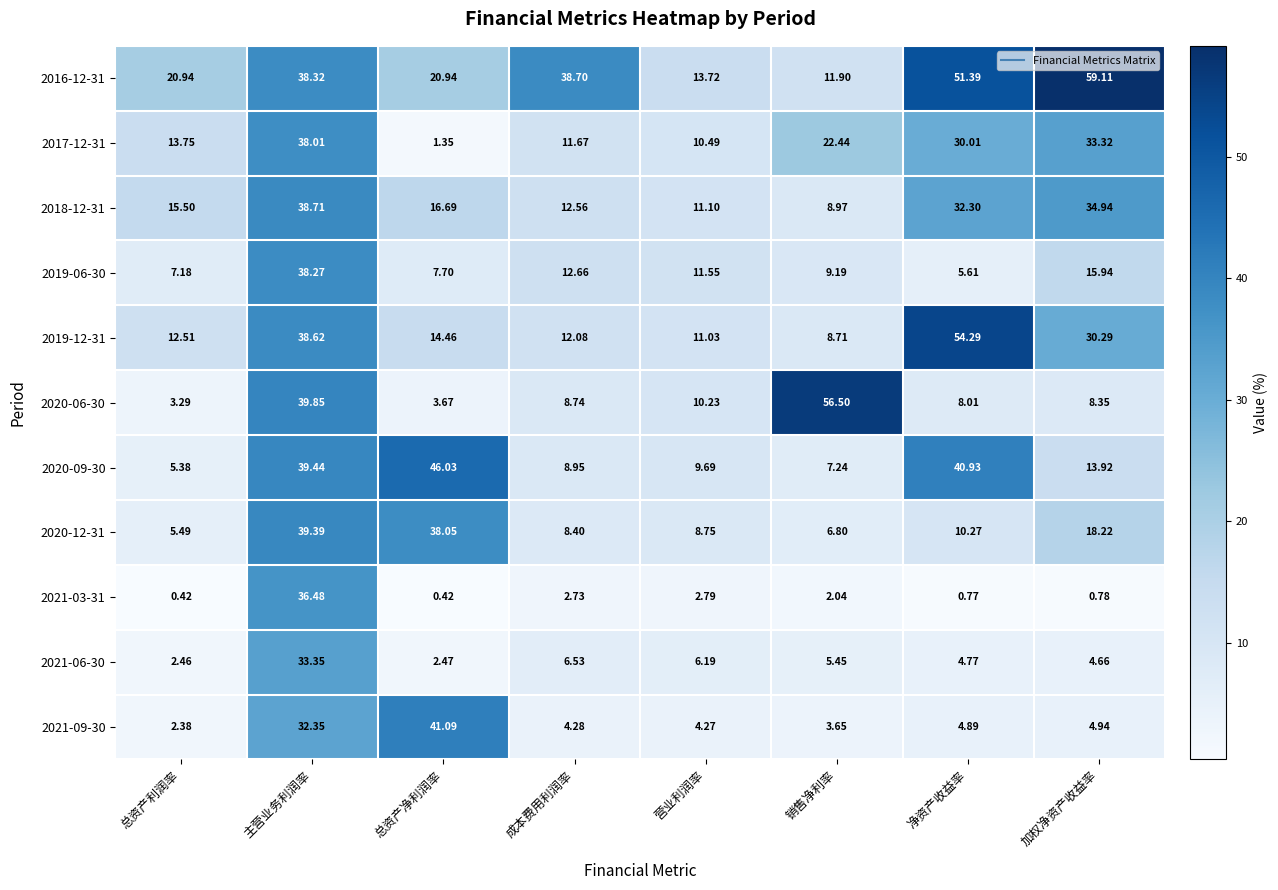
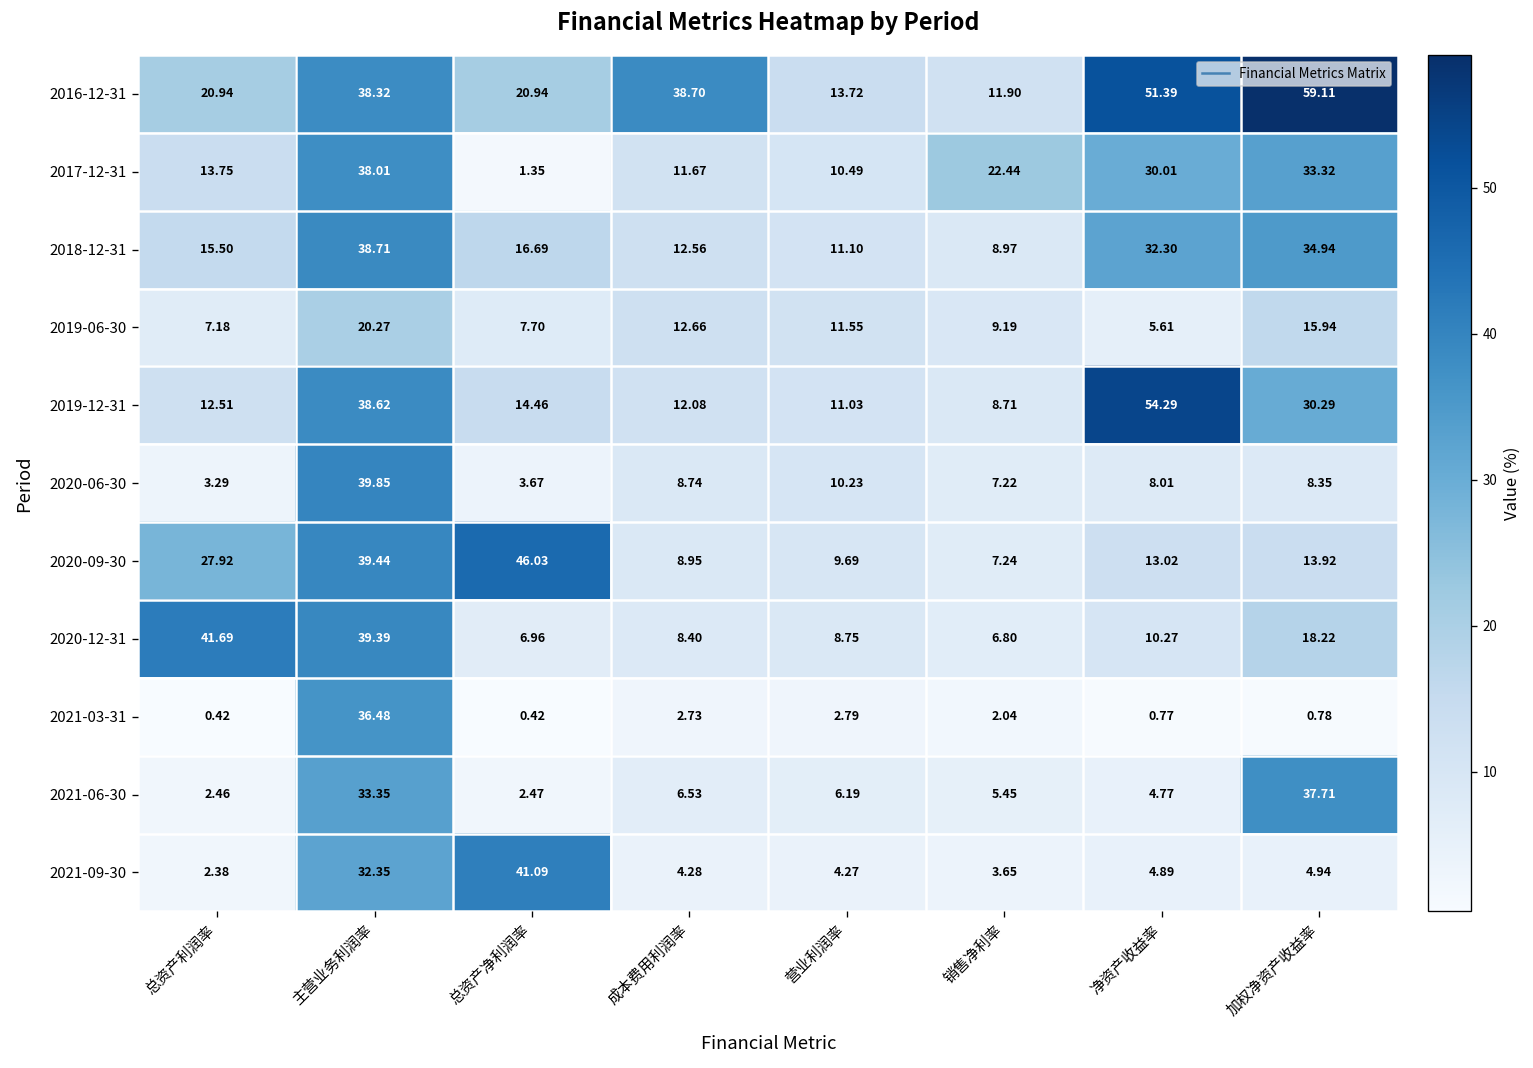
2019-06-30, 主营业务利润率: 38.27 -> 20.27
2020-06-30, 销售净利率: 56.50 -> 7.22
2020-09-30, 总资产利润率: 5.38 -> 27.92
2020-09-30, 净资产收益率: 40.93 -> 13.02
2020-12-31, 总资产利润率: 5.49 -> 41.69
2020-12-31, 总资产净利润率: 38.05 -> 6.96
2021-06-30, 加权净资产收益率: 4.66 -> 37.71
